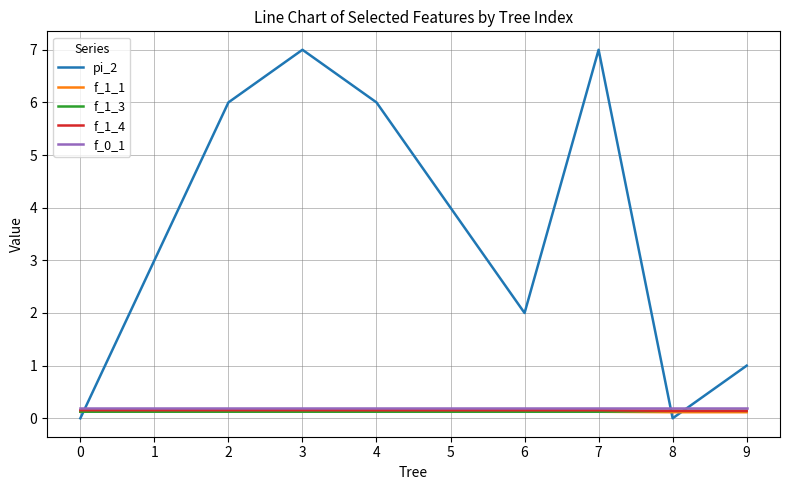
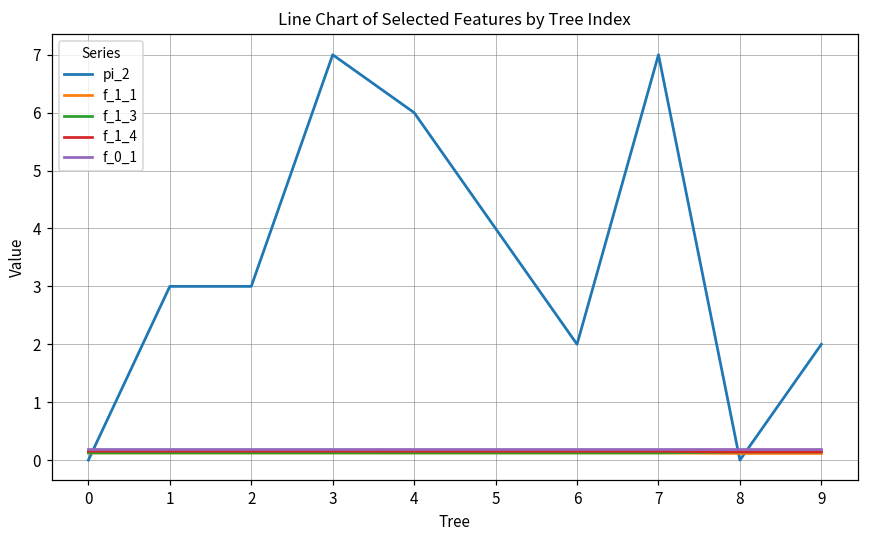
pi_2, 2: 6 -> 3
pi_2, 9: 1 -> 2
